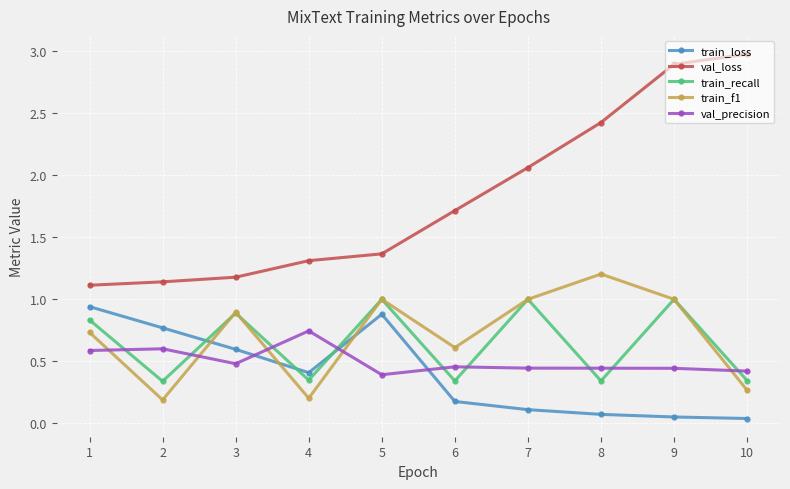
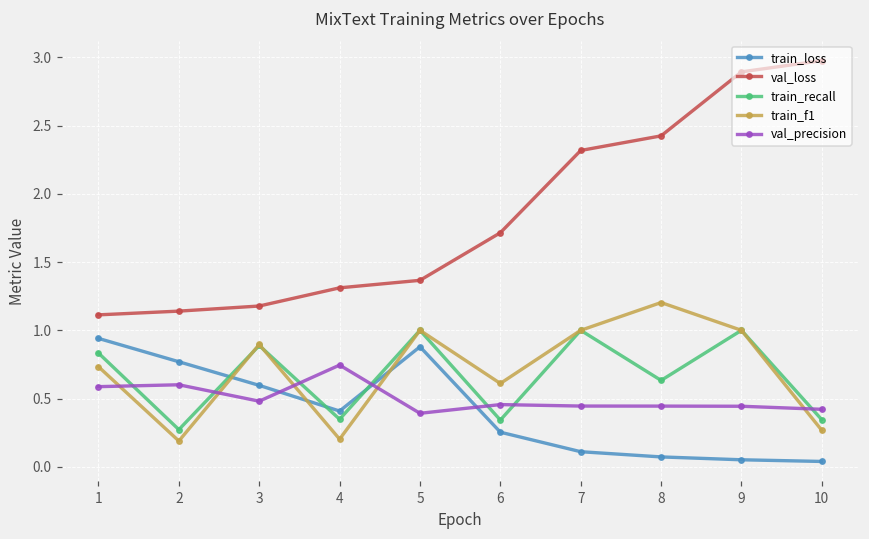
train_recall, 2: 0.34 -> 0.27
train_loss, 6: 0.18 -> 0.25
val_loss, 7: 2.06 -> 2.32
train_recall, 8: 0.34 -> 0.63
